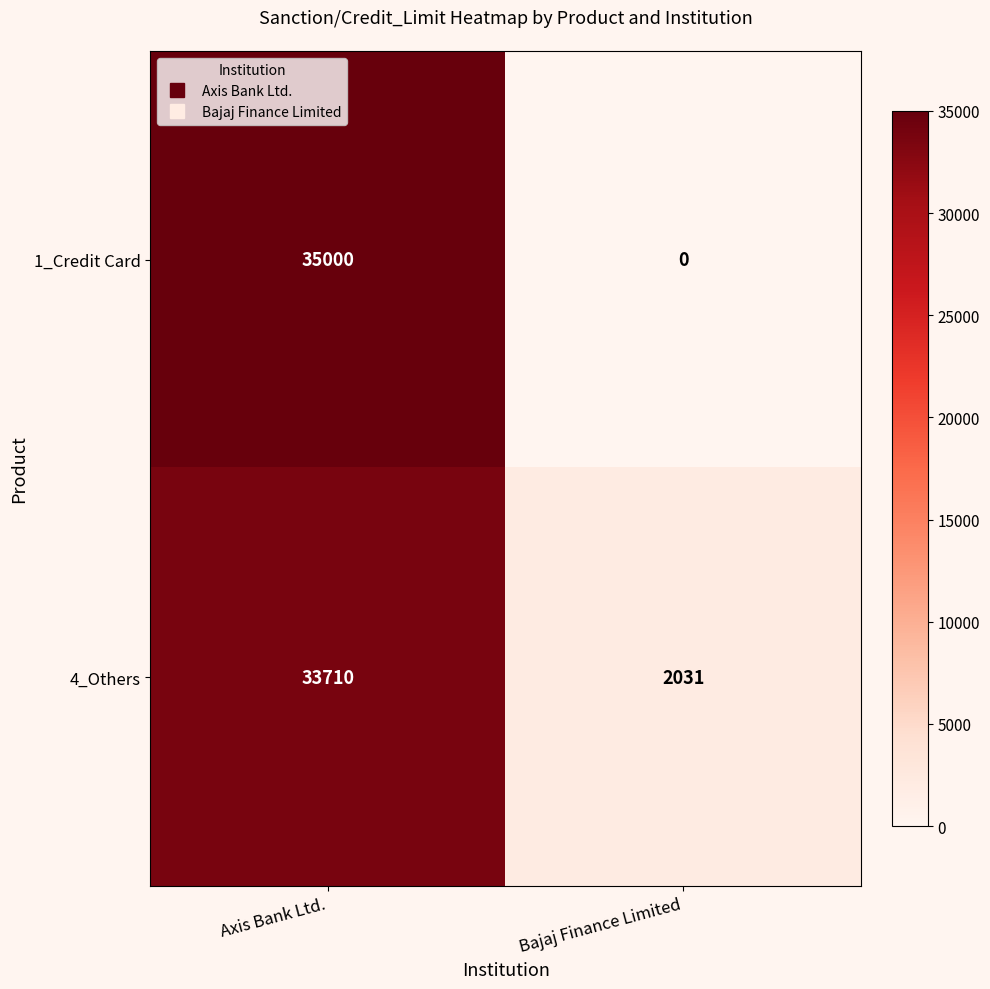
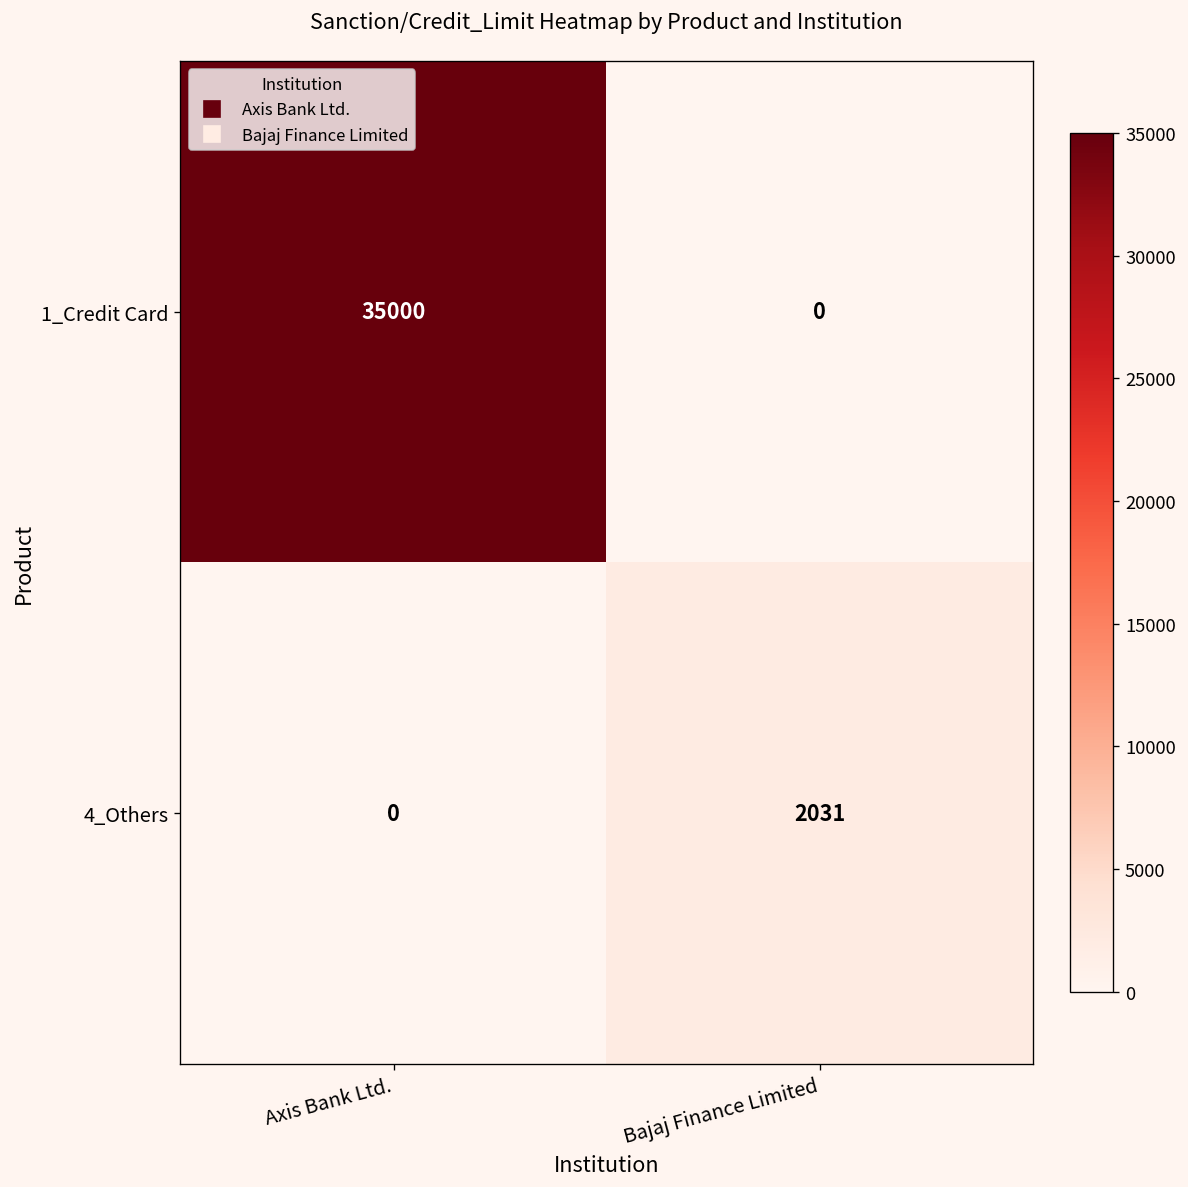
4_Others, Axis Bank Ltd.: 33710 -> 0
